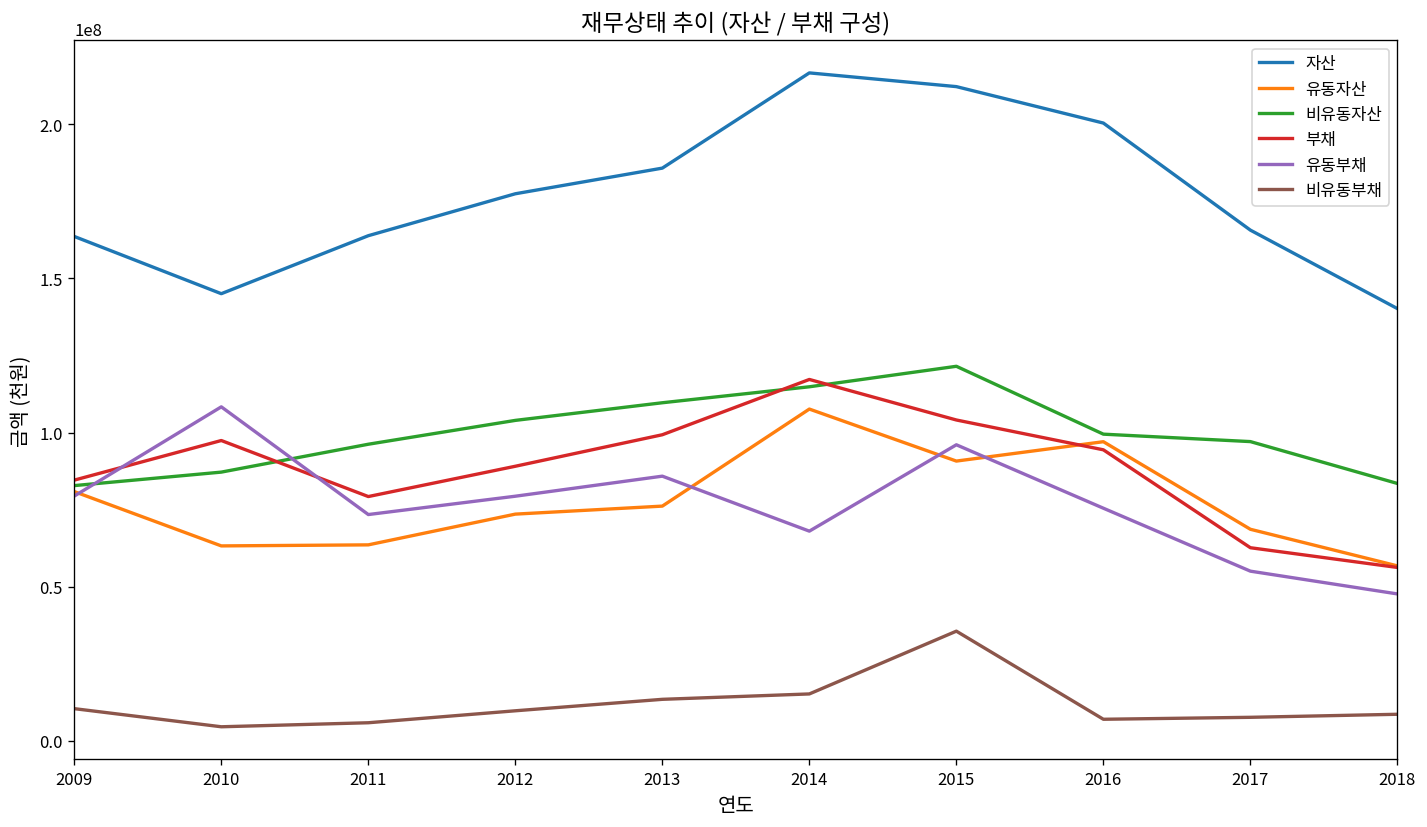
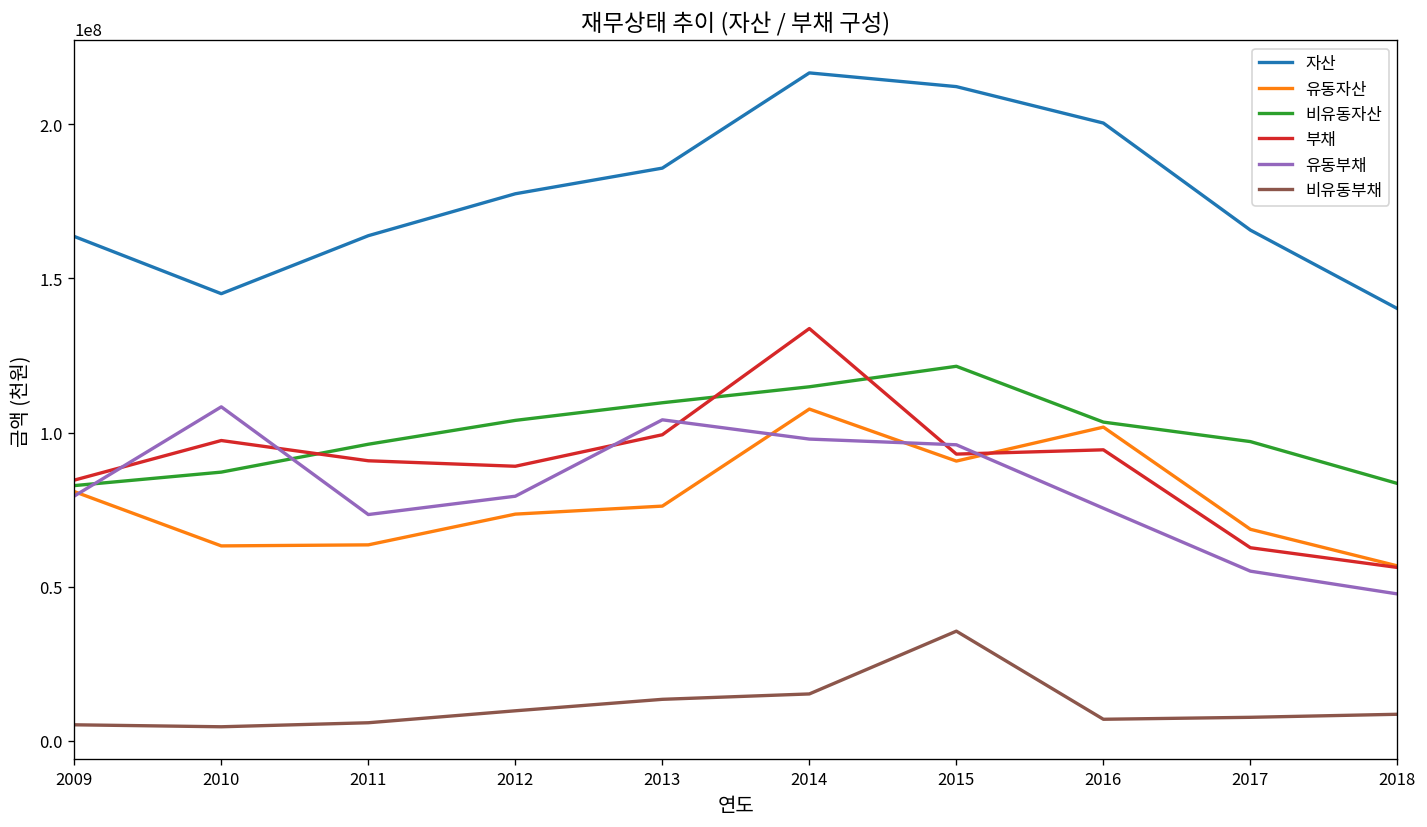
비유동부채, 2009: 10000000 -> 5000000
부채, 2011: 79000000 -> 91000000
유동부채, 2013: 86000000 -> 104000000
부채, 2014: 117000000 -> 134000000
유동부채, 2014: 68000000 -> 98000000
부채, 2015: 104000000 -> 93000000
유동자산, 2016: 97000000 -> 102000000
비유동자산, 2016: 99000000 -> 103000000
